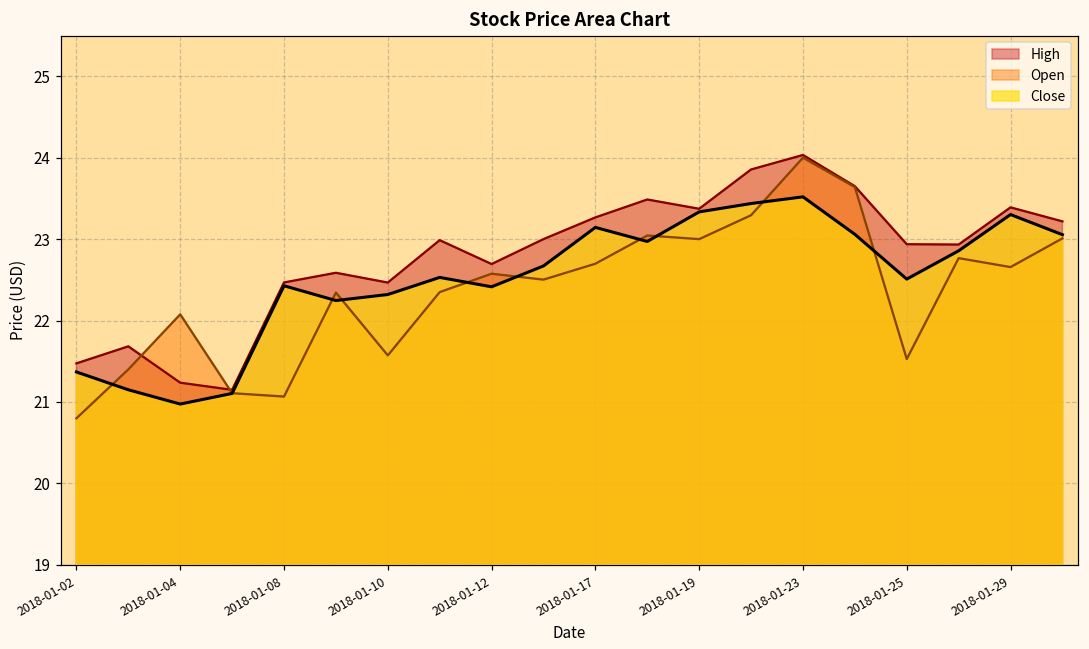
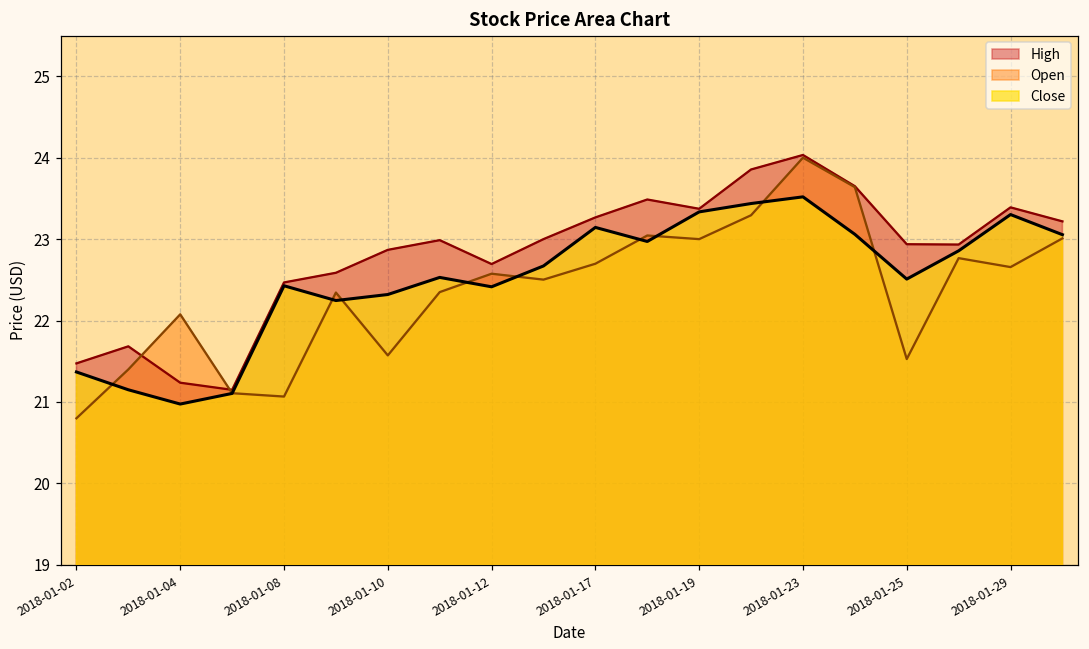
High, 2018-01-10: 22.5 -> 22.9
